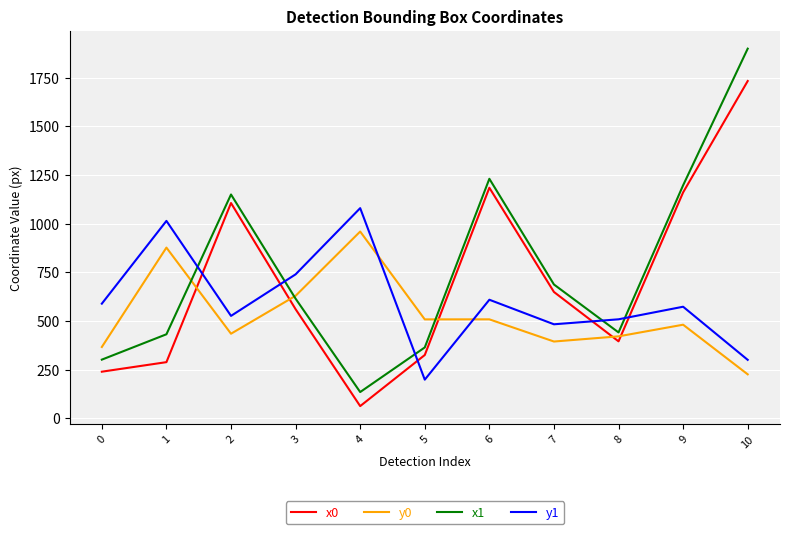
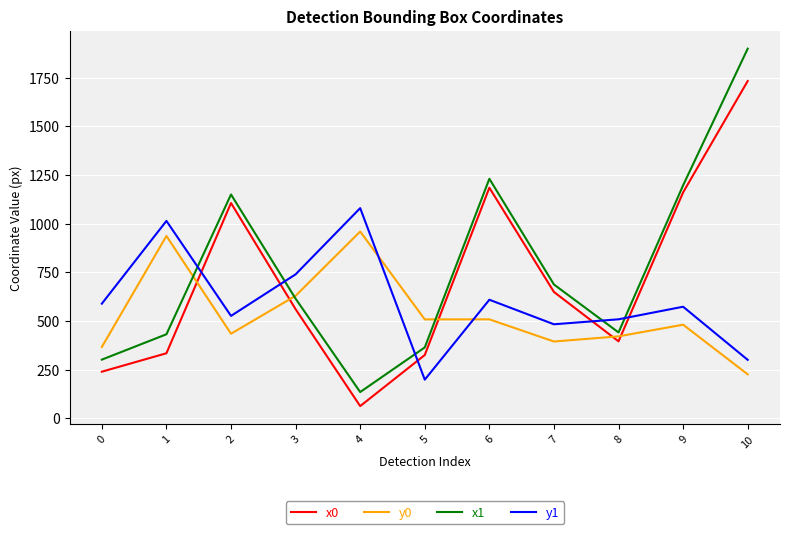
x0, 1: 290 -> 330
y0, 1: 880 -> 940
